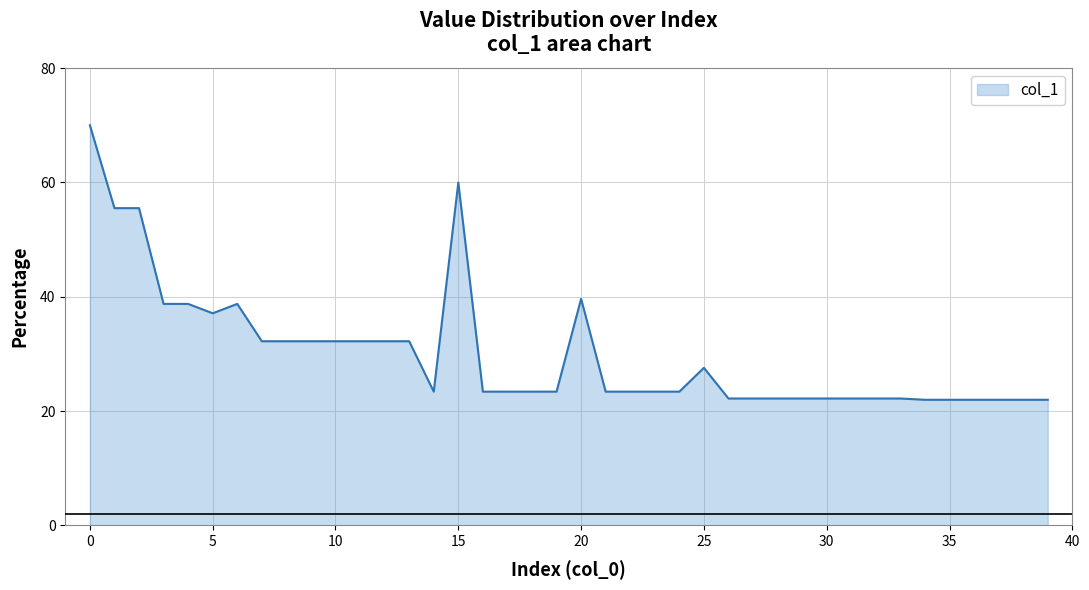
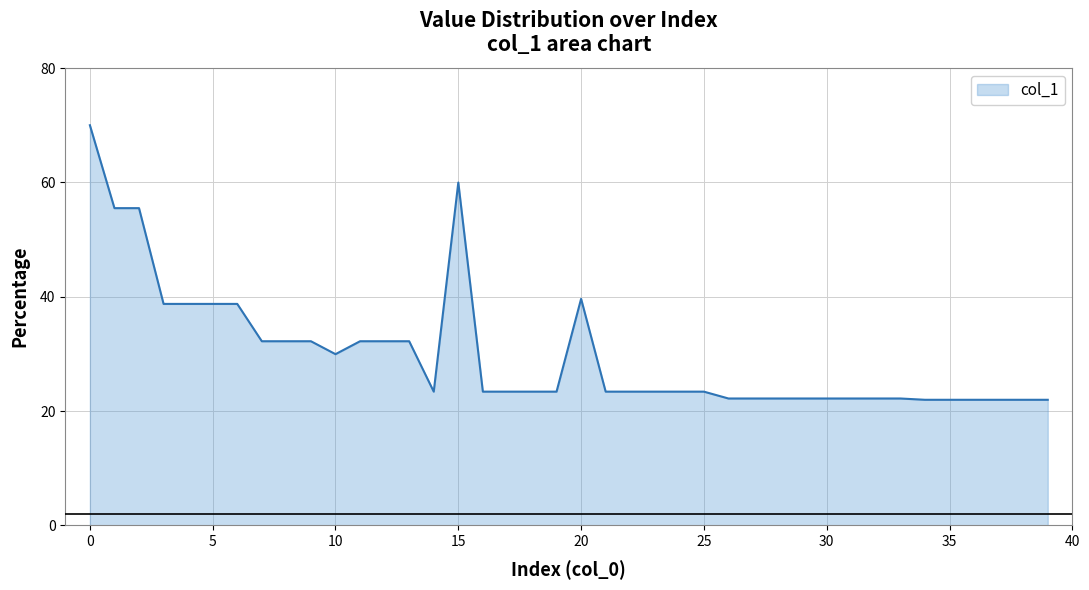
5: 37 -> 39
10: 32 -> 30
25: 28 -> 23
